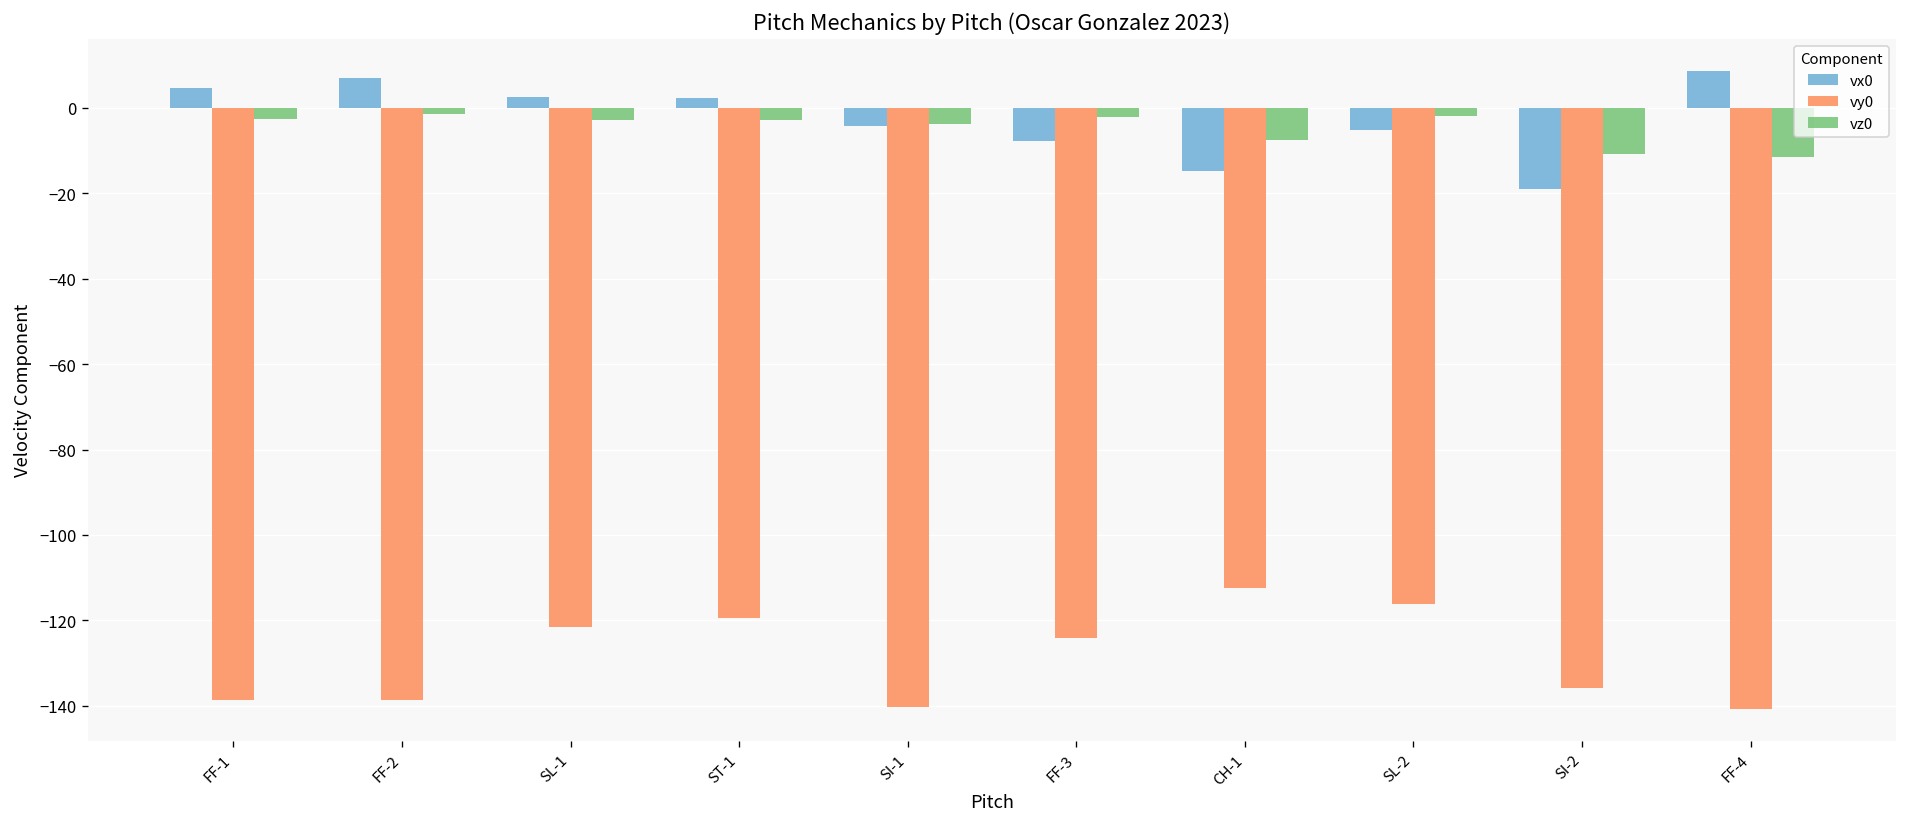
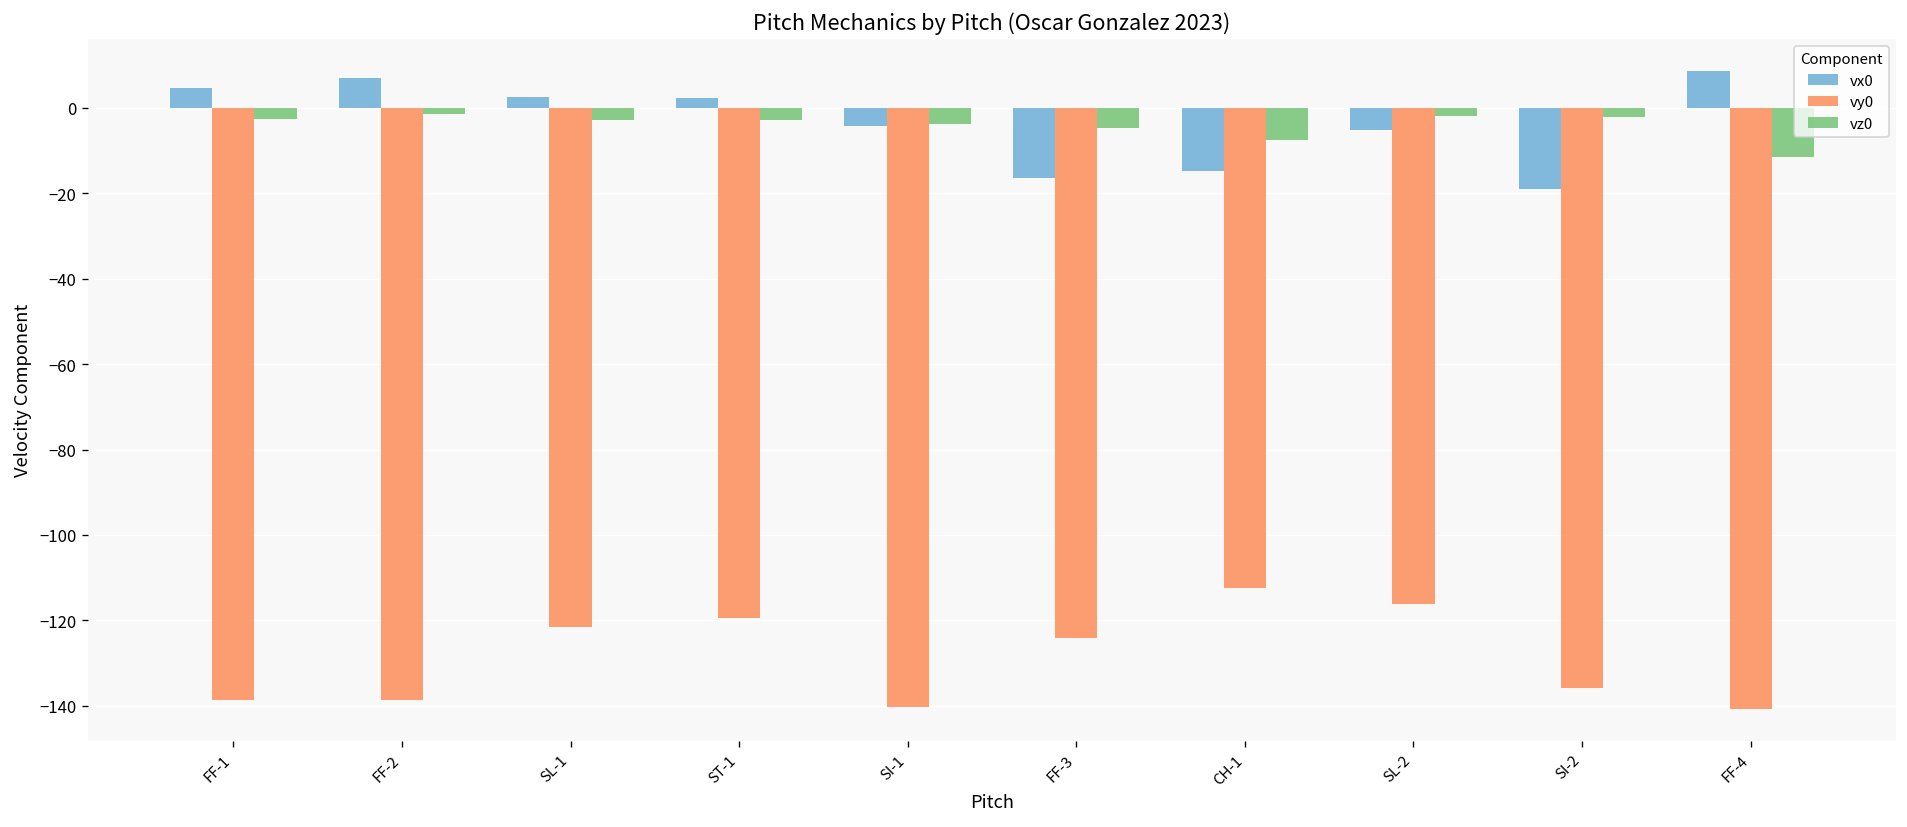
vx0, FF-3: -8 -> -16
vz0, FF-3: -2 -> -5
vz0, SI-2: -11 -> -2
